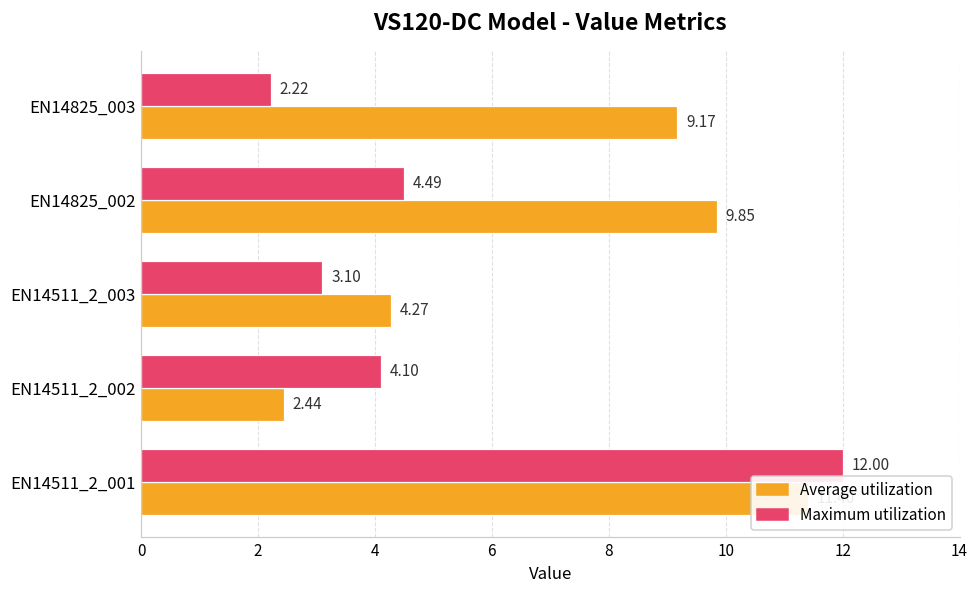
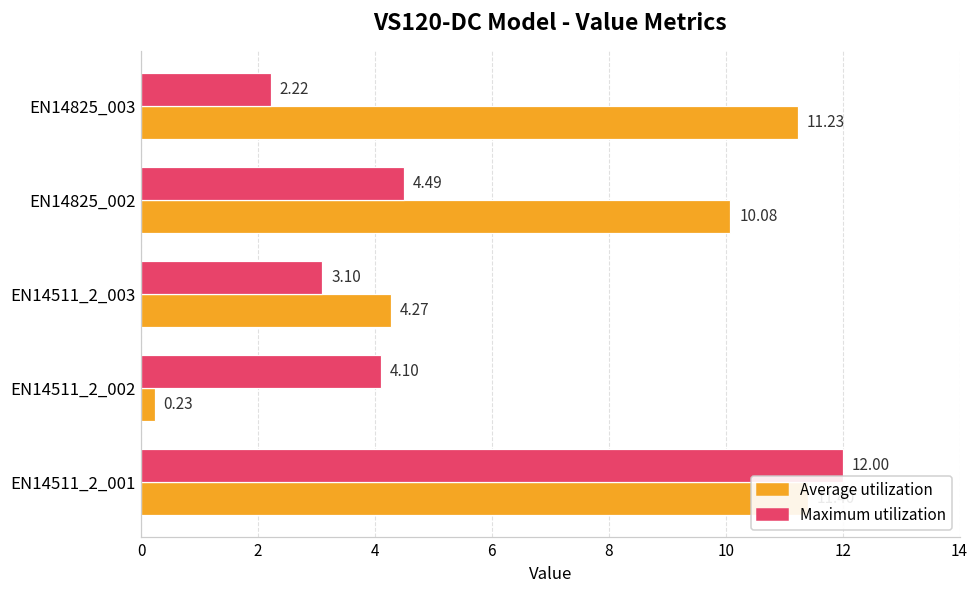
Average utilization, EN14825_003: 9.17 -> 11.23
Average utilization, EN14825_002: 9.85 -> 10.08
Average utilization, EN14511_2_002: 2.44 -> 0.23
